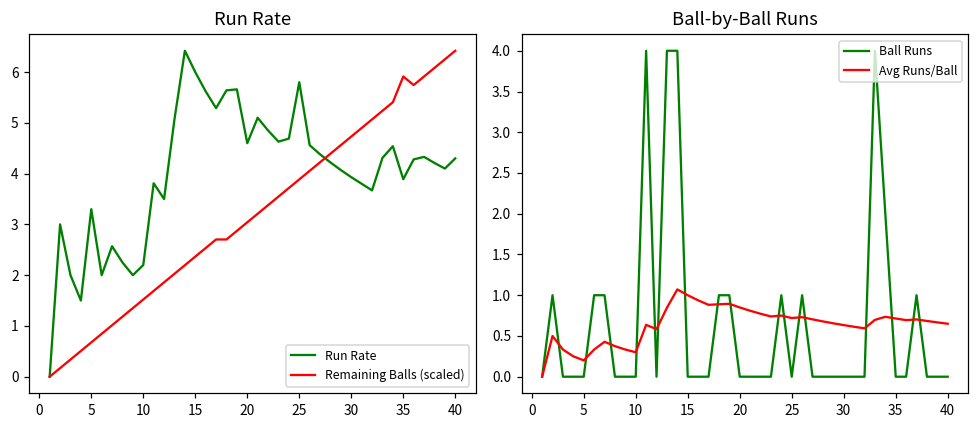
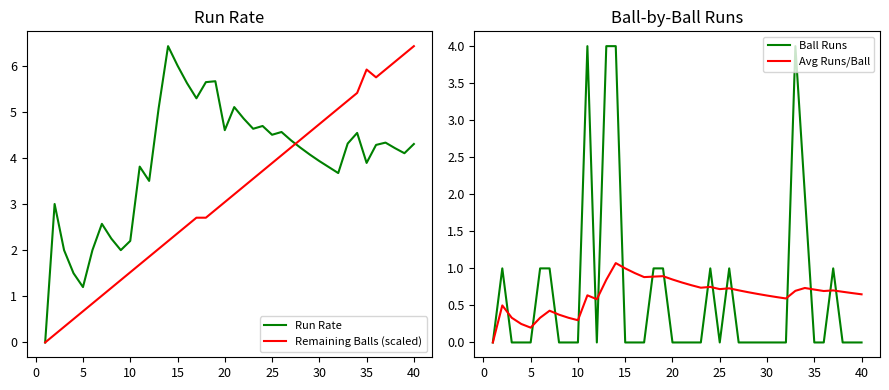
Run Rate, Run Rate, 5: 3.3 -> 1.2
Run Rate, Run Rate, 25: 5.8 -> 4.5
